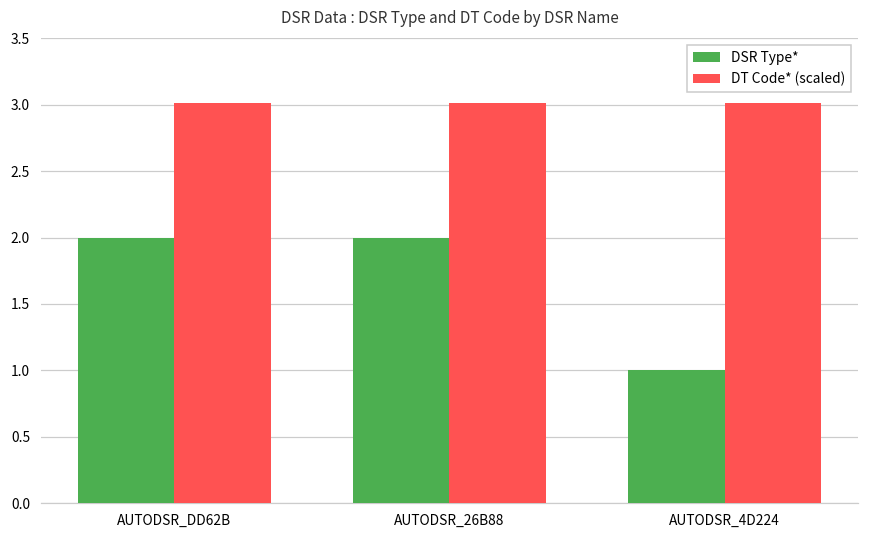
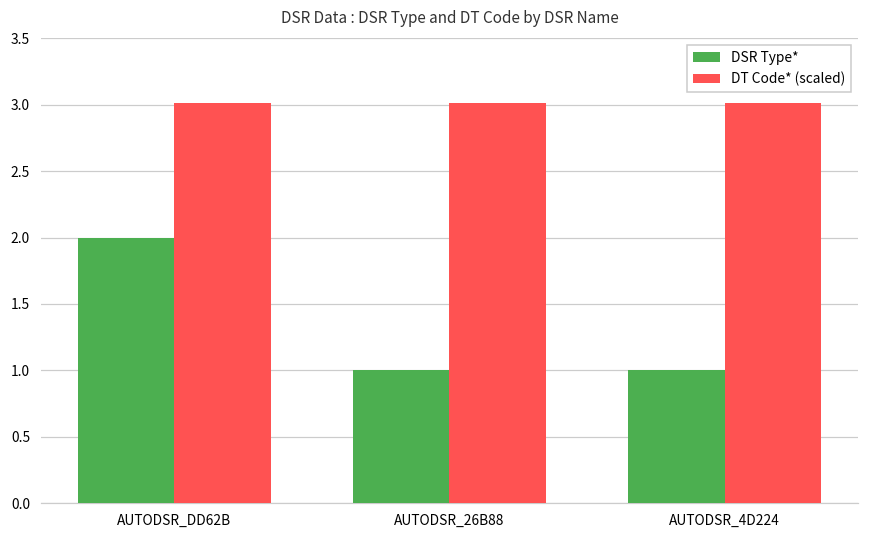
DSR Type*, AUTODSR_26B88: 2 -> 1
